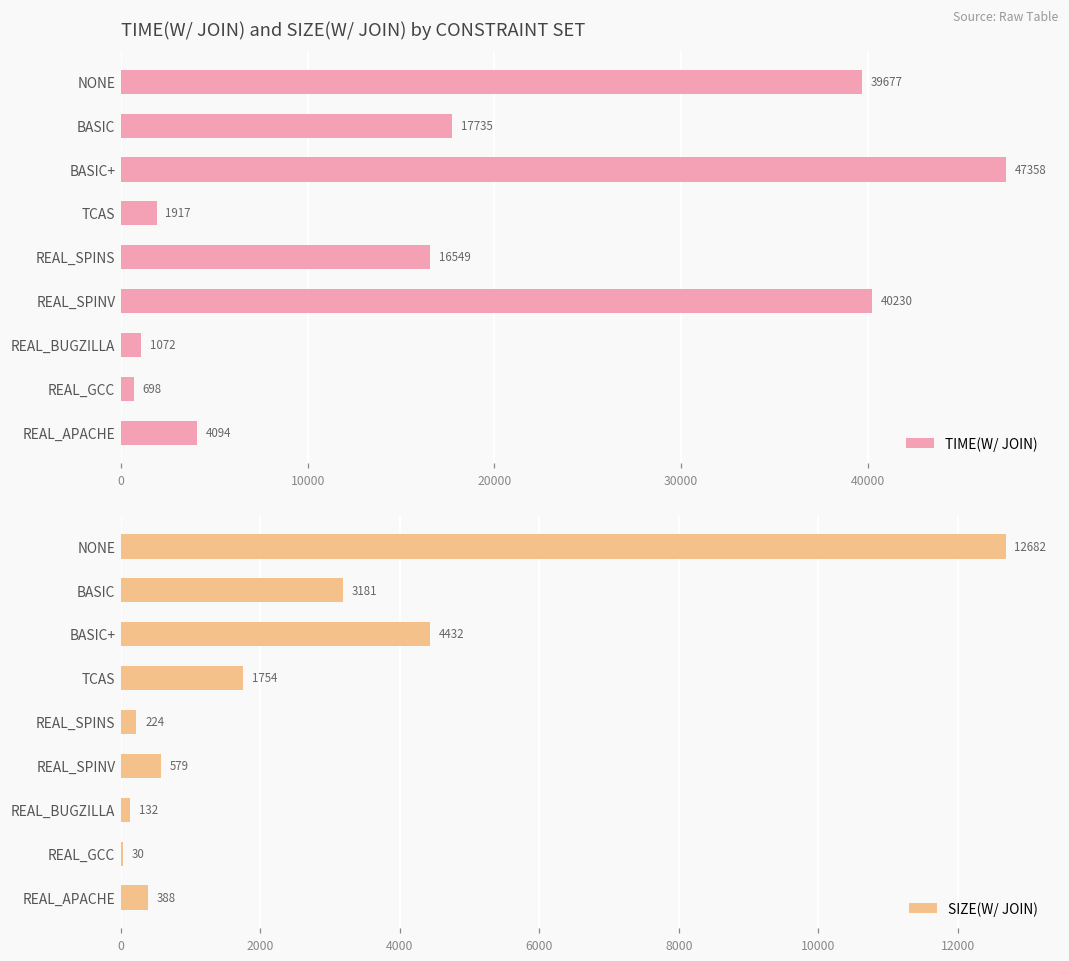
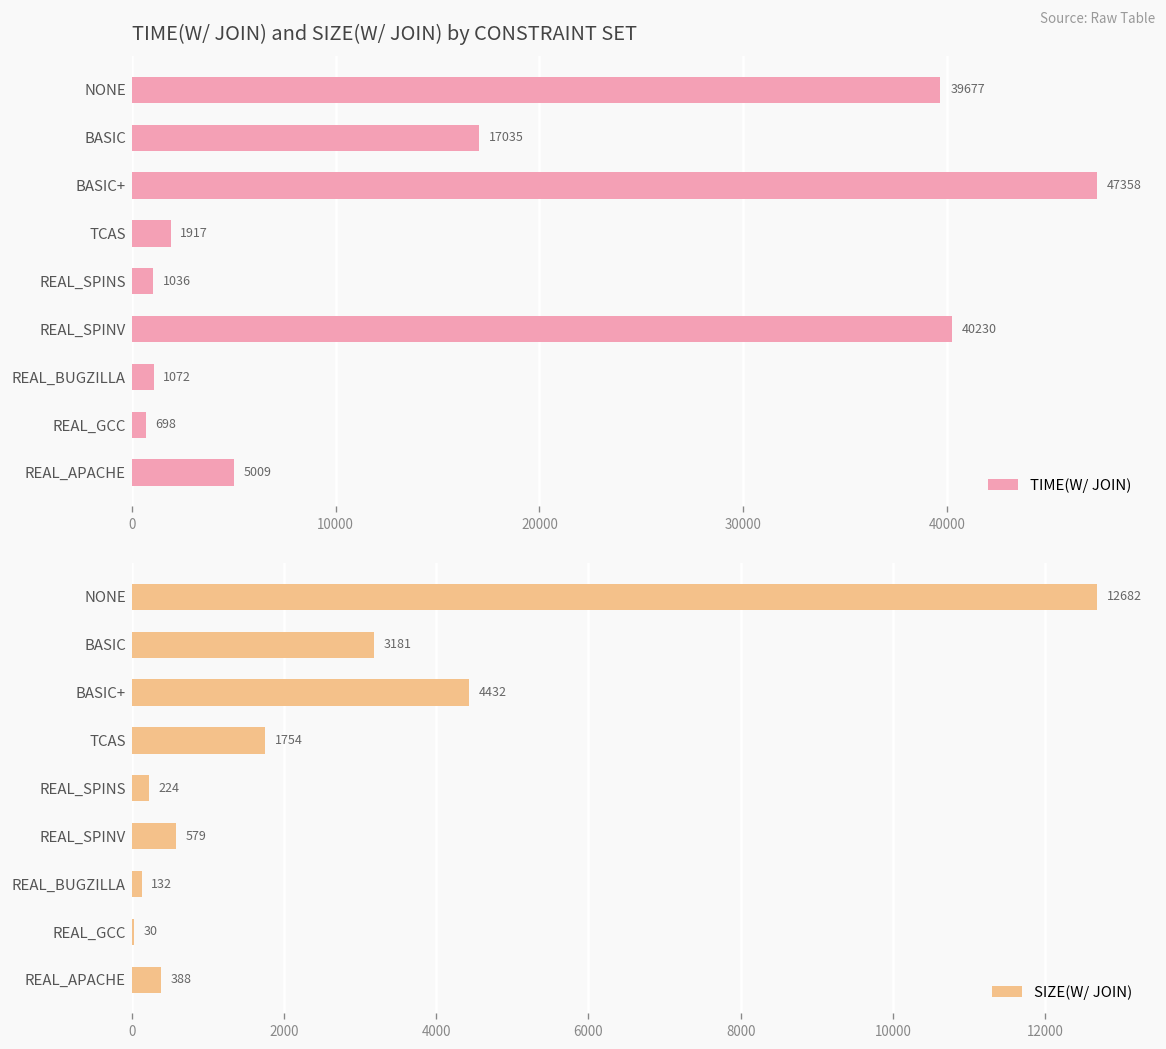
TIME(W/ JOIN) and SIZE(W/ JOIN) by CONSTRAINT SET, BASIC: 17735 -> 17035
TIME(W/ JOIN) and SIZE(W/ JOIN) by CONSTRAINT SET, REAL_SPINS: 16549 -> 1036
TIME(W/ JOIN) and SIZE(W/ JOIN) by CONSTRAINT SET, REAL_APACHE: 4094 -> 5009
